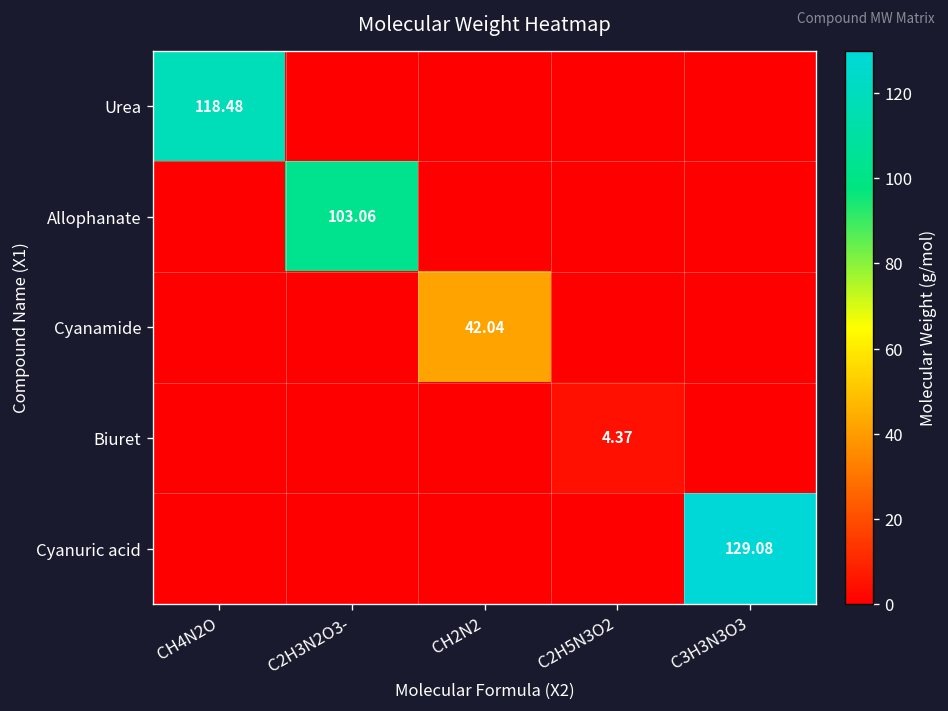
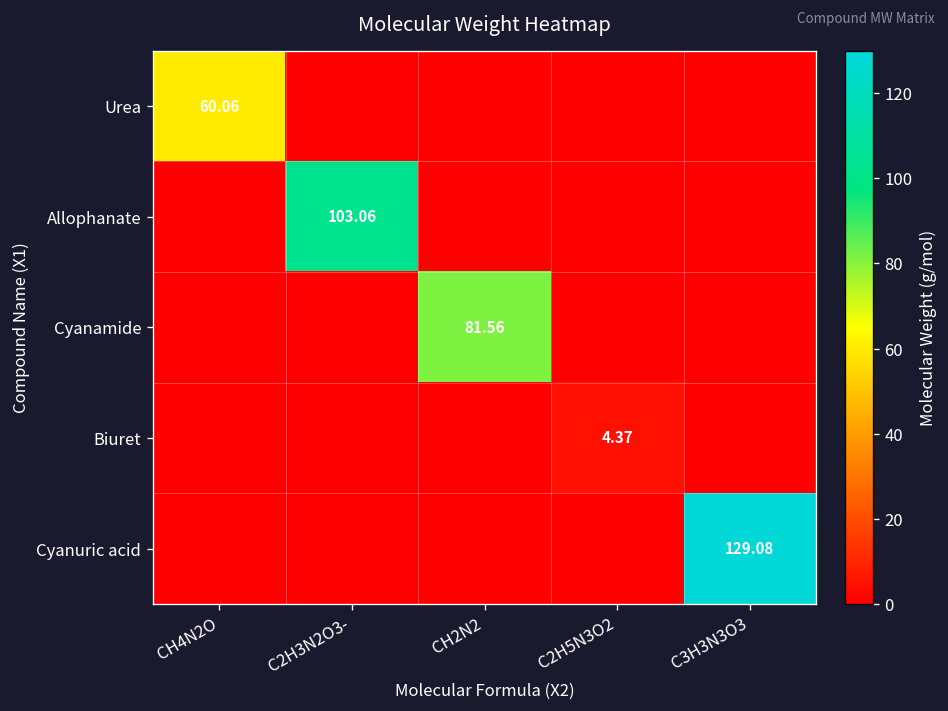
Urea, CH4N2O: 118.48 -> 60.06
Cyanamide, CH2N2: 42.04 -> 81.56
